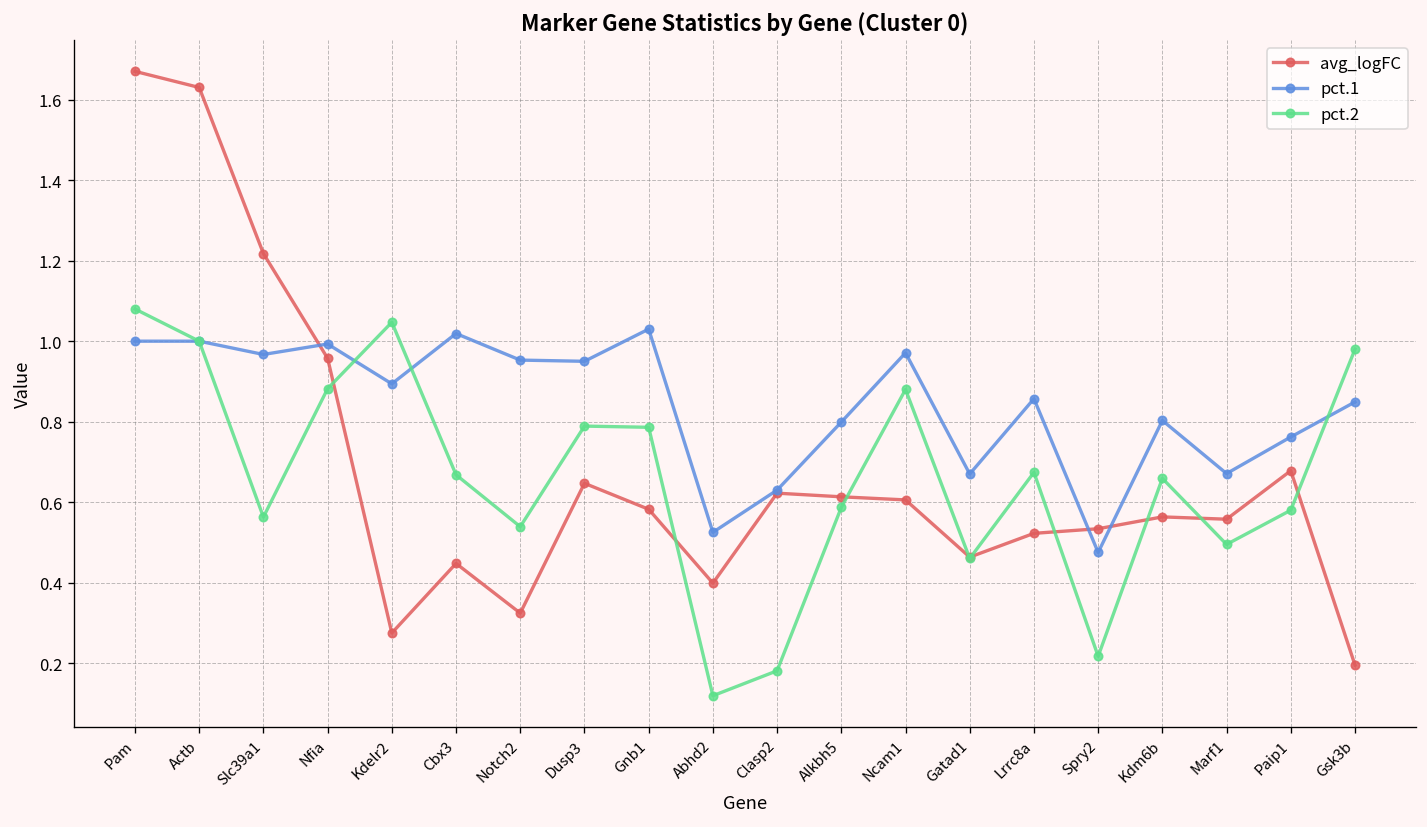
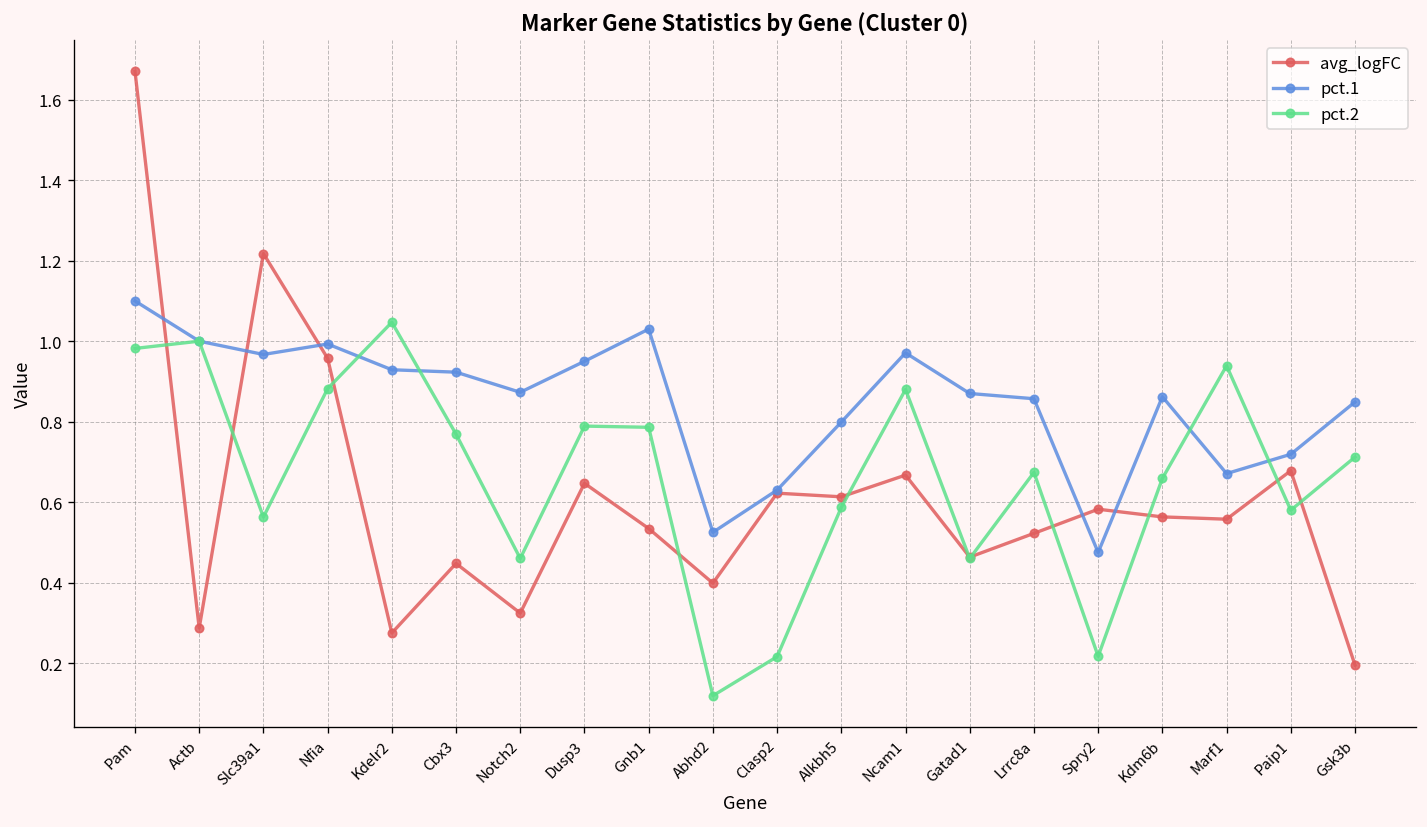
pct.1, Pam: 1.0 -> 1.1
pct.2, Pam: 1.08 -> 0.98
avg_logFC, Actb: 1.63 -> 0.29
pct.1, Kdelr2: 0.89 -> 0.93
pct.1, Cbx3: 1.02 -> 0.92
pct.2, Cbx3: 0.67 -> 0.77
pct.1, Notch2: 0.95 -> 0.87
pct.2, Notch2: 0.54 -> 0.46
avg_logFC, Gnb1: 0.58 -> 0.53
pct.2, Clasp2: 0.18 -> 0.22
avg_logFC, Ncam1: 0.61 -> 0.67
pct.1, Gatad1: 0.67 -> 0.87
avg_logFC, Spry2: 0.53 -> 0.58
pct.1, Kdm6b: 0.80 -> 0.86
pct.2, Marf1: 0.50 -> 0.94
pct.1, Paip1: 0.76 -> 0.72
pct.2, Gsk3b: 0.98 -> 0.71
